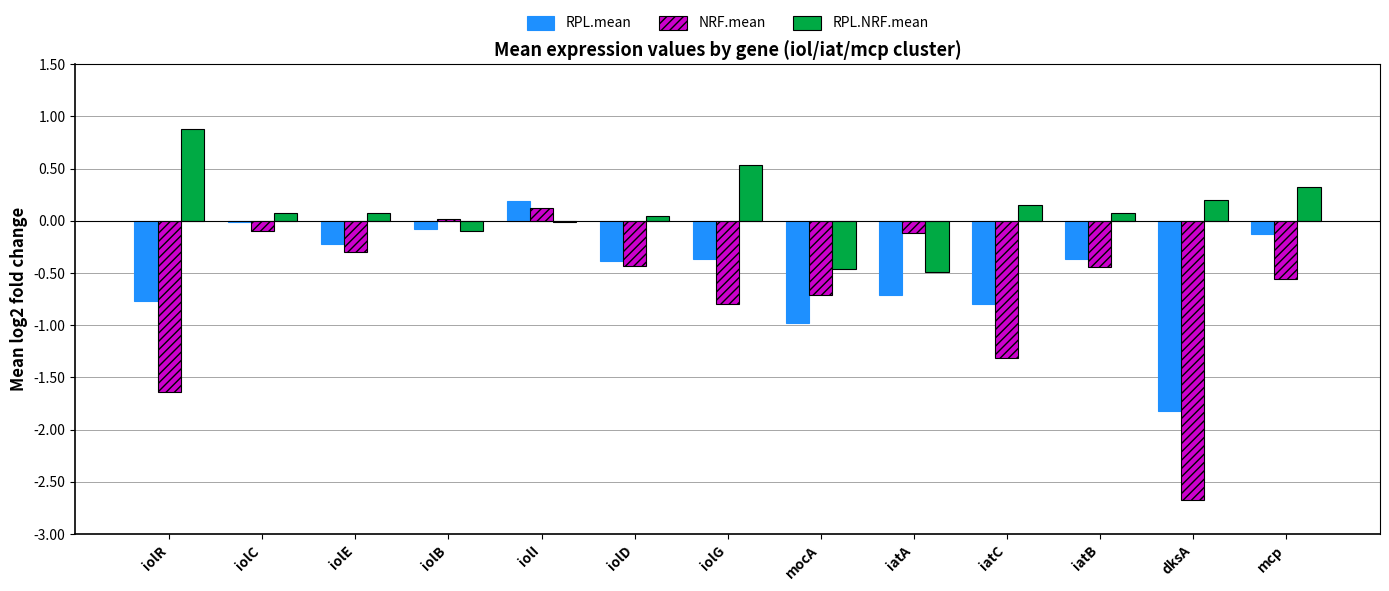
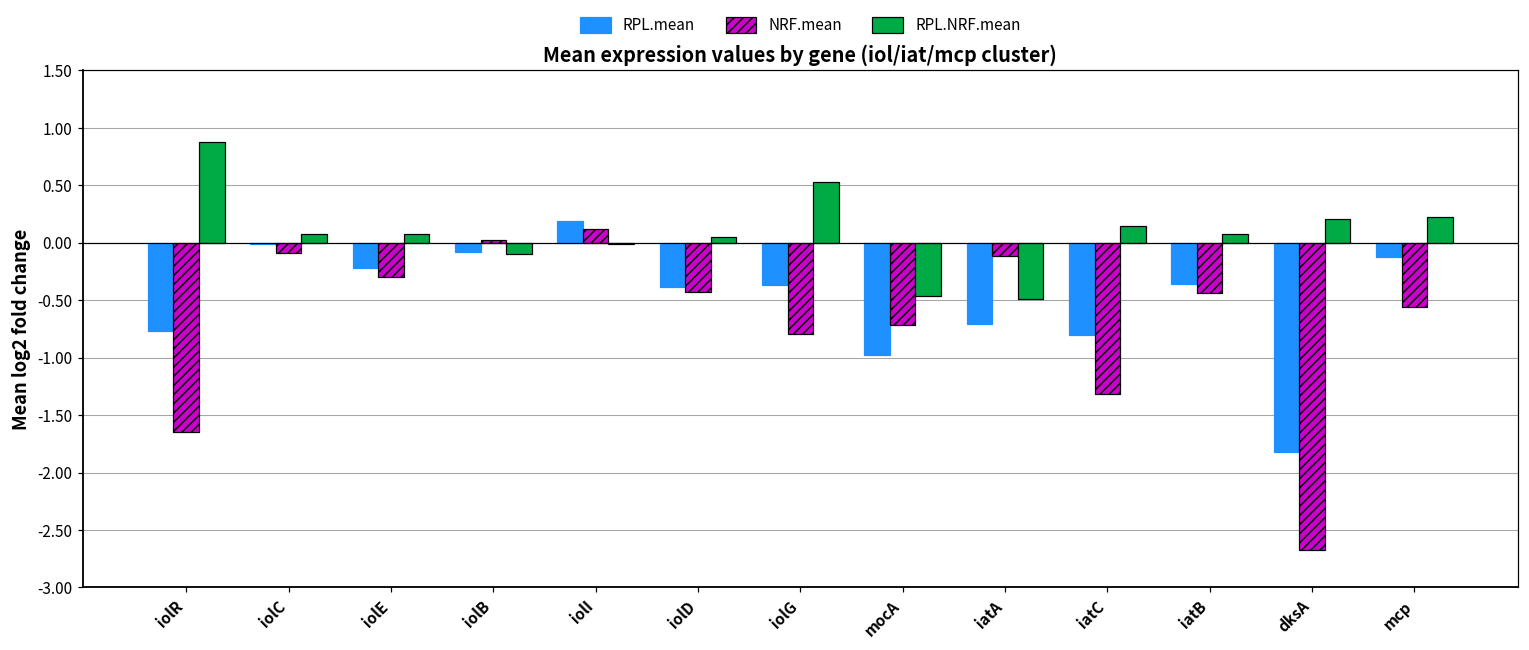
RPL.NRF.mean, mcp: 0.33 -> 0.23
